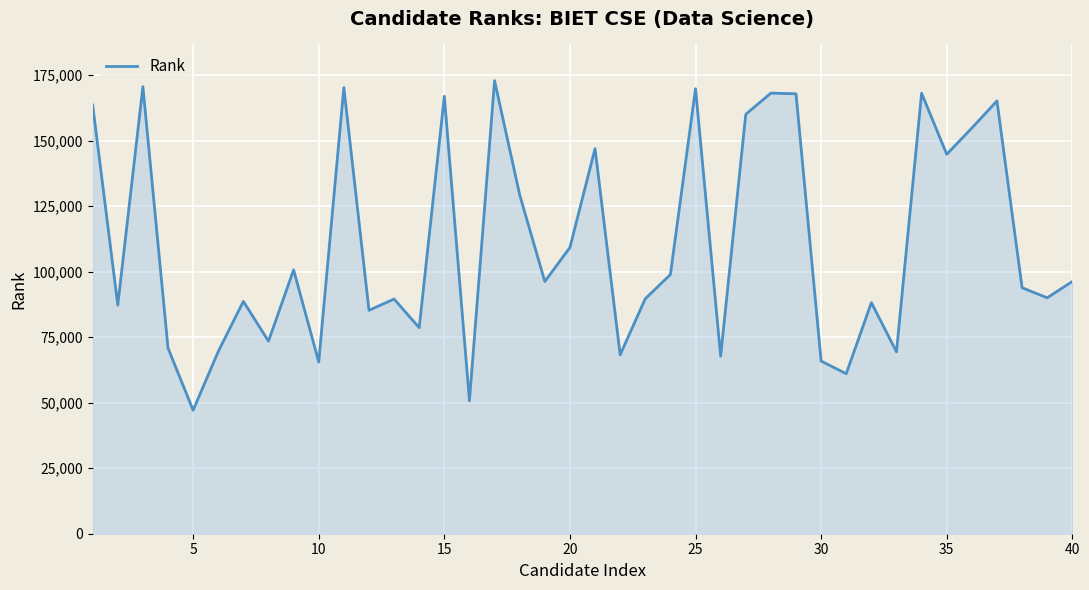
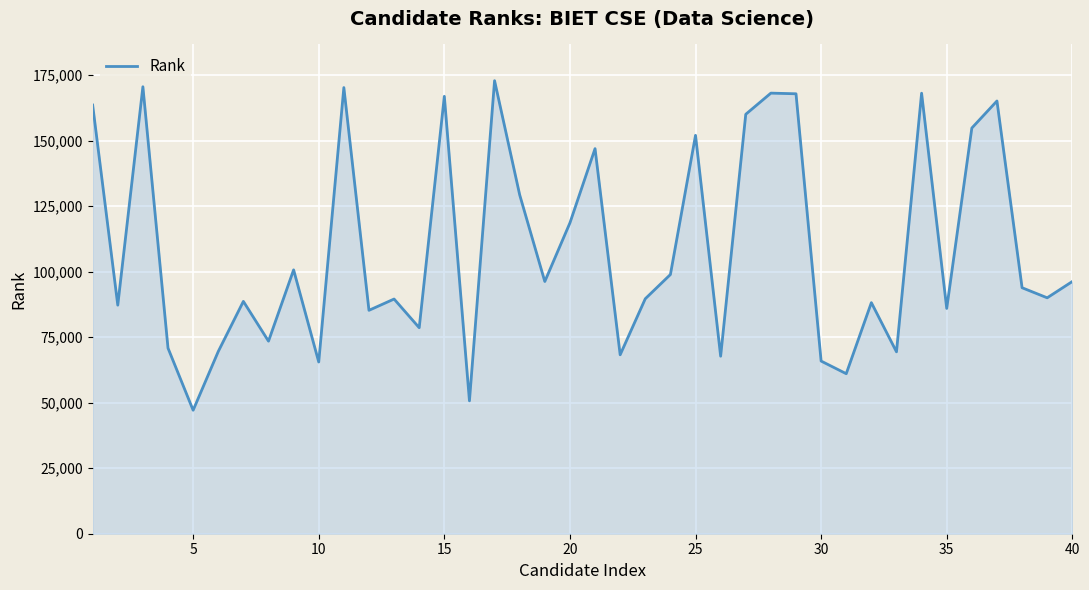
20: 109,000 -> 119,000
25: 170,000 -> 152,000
35: 145,000 -> 86,000
